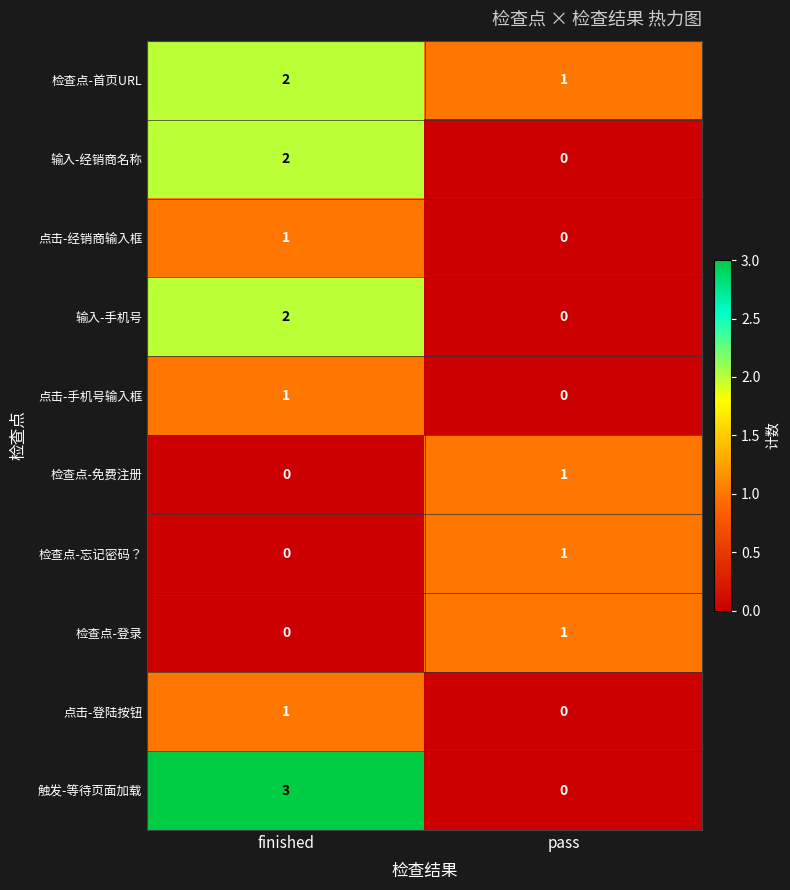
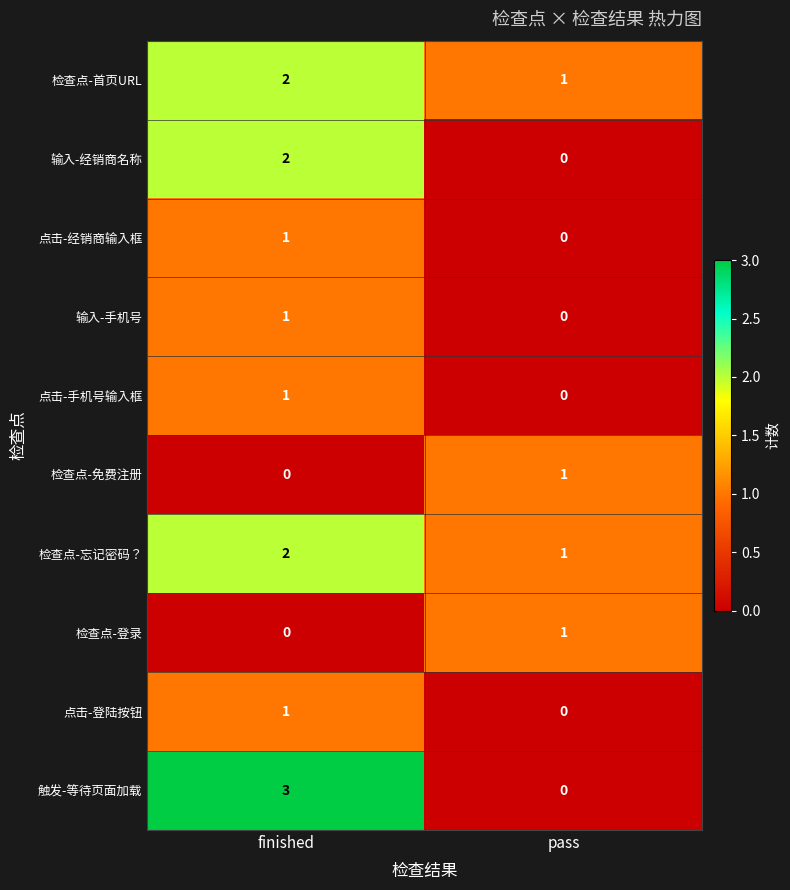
输入-手机号, finished: 2 -> 1
检查点-忘记密码？, finished: 0 -> 2
